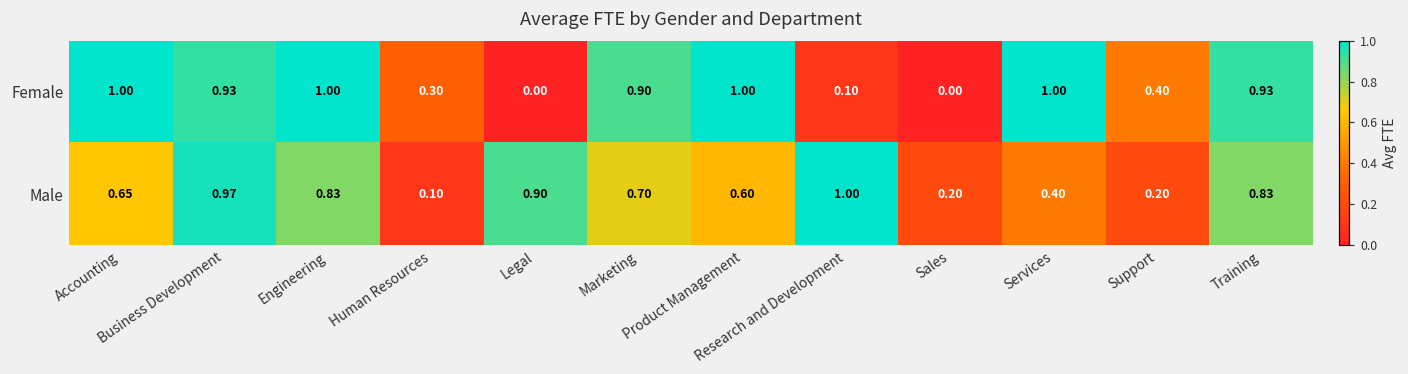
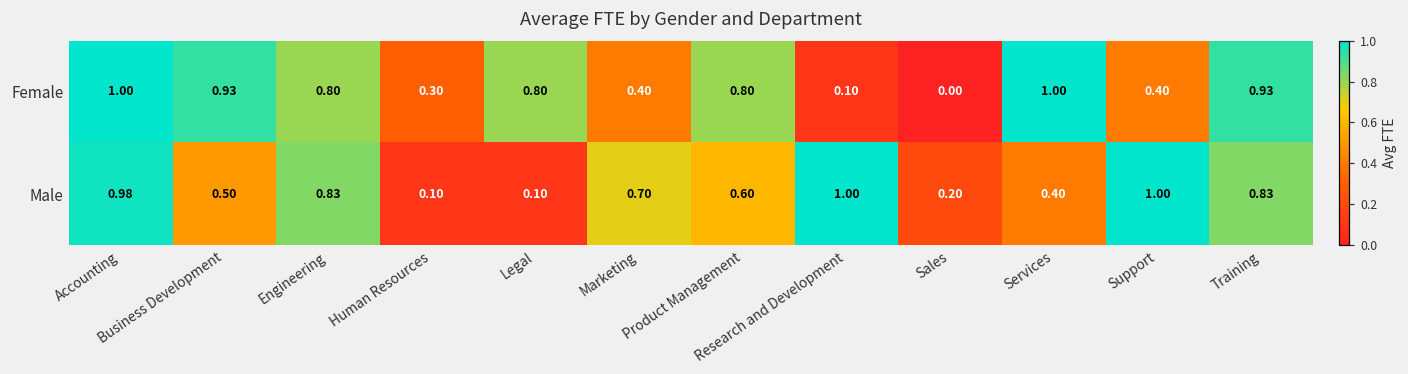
Female, Engineering: 1.00 -> 0.80
Female, Legal: 0.00 -> 0.80
Female, Marketing: 0.90 -> 0.40
Female, Product Management: 1.00 -> 0.80
Male, Accounting: 0.65 -> 0.98
Male, Business Development: 0.97 -> 0.50
Male, Legal: 0.90 -> 0.10
Male, Support: 0.20 -> 1.00
